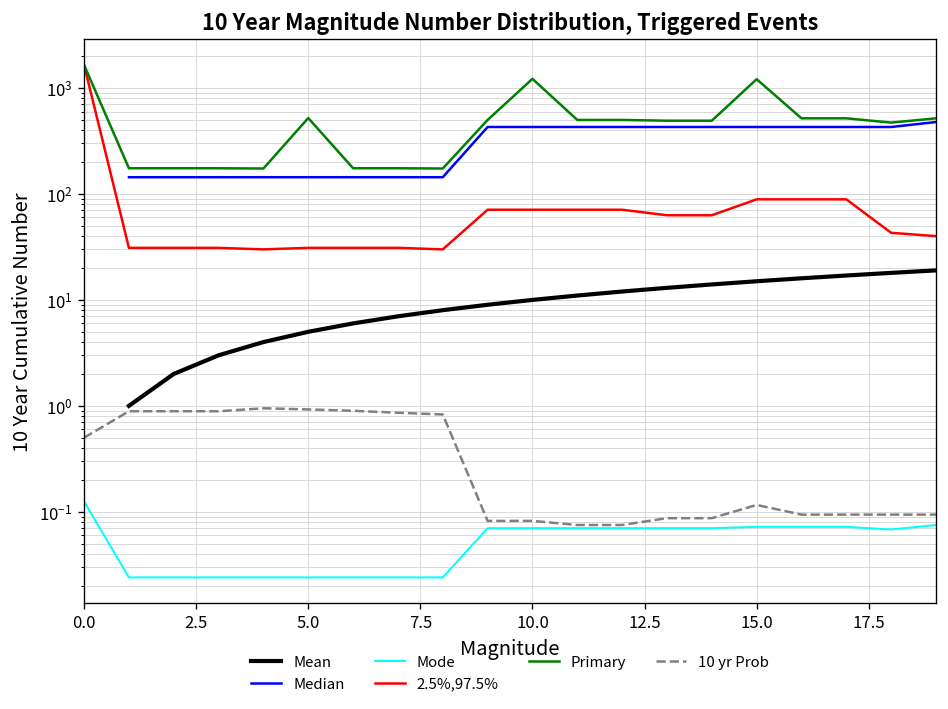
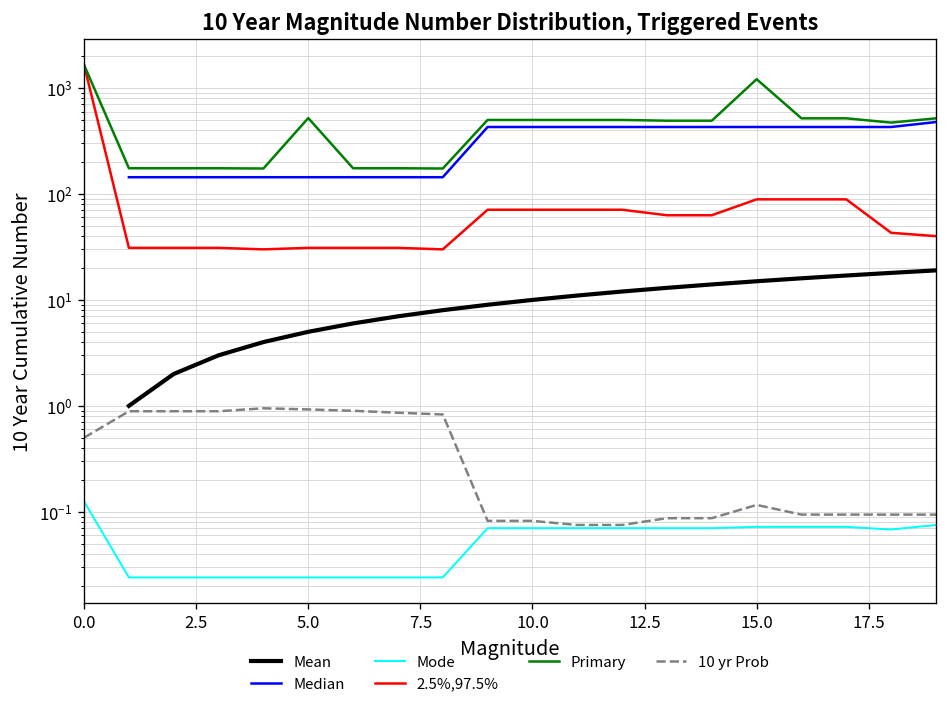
Primary, 10.0: 1200 -> 500
